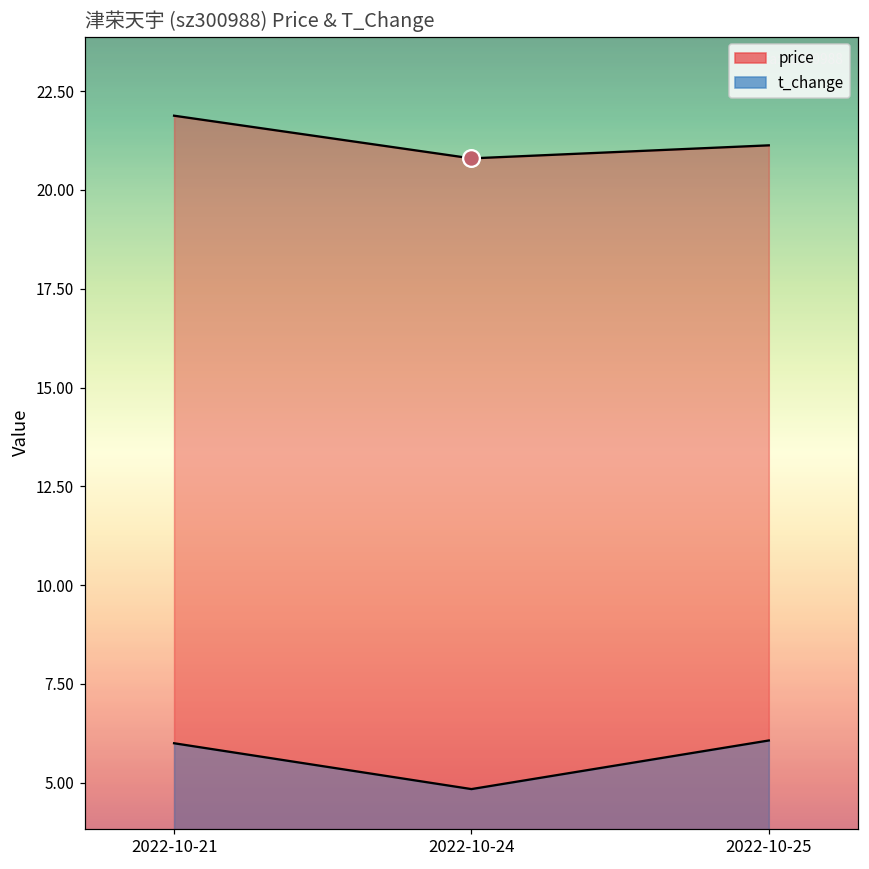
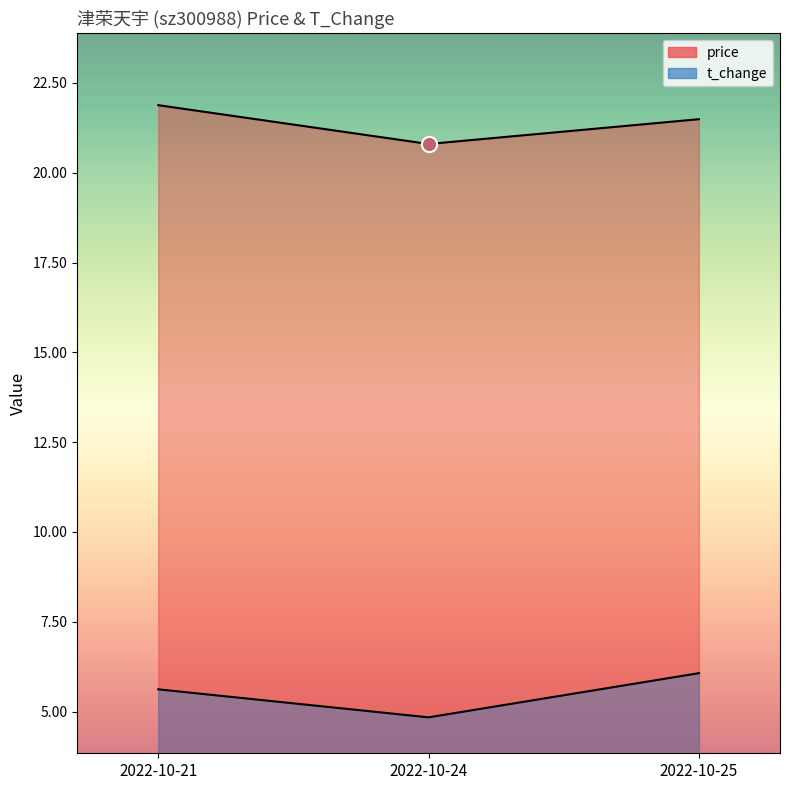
t_change, 2022-10-21: 6.0 -> 5.6
price, 2022-10-25: 21.1 -> 21.5
